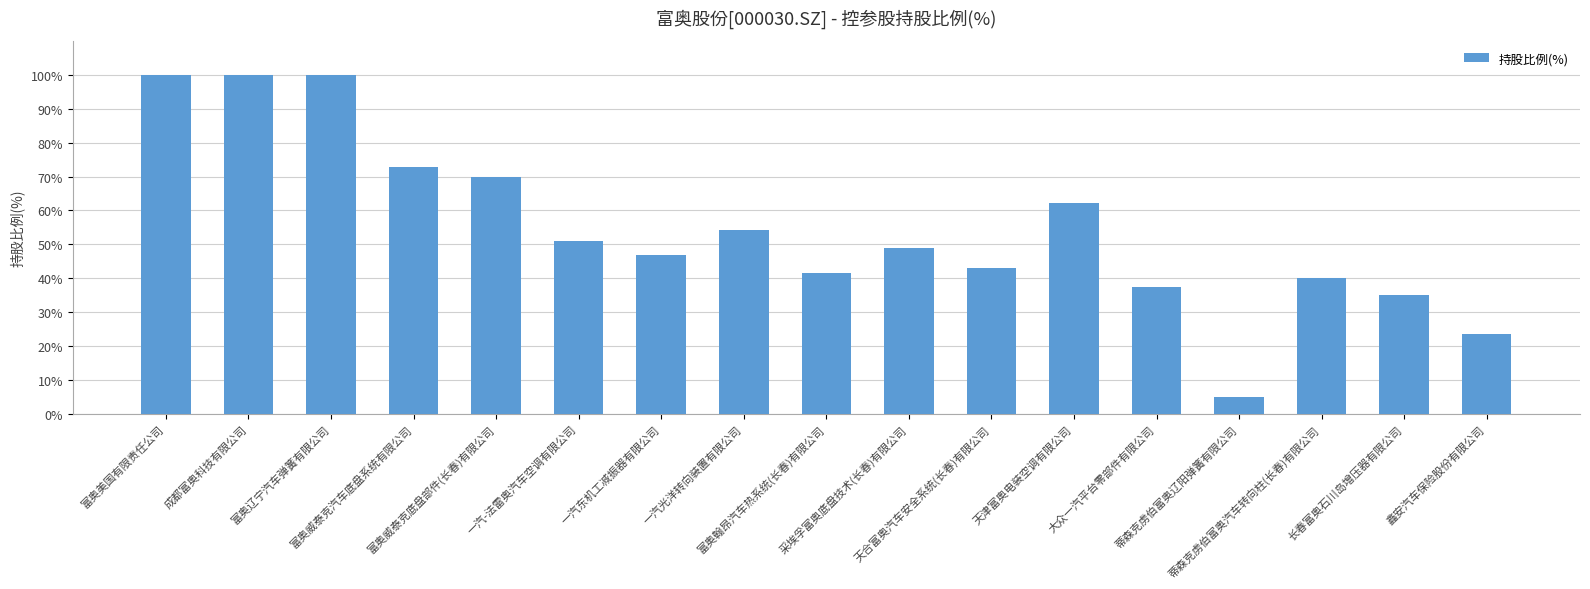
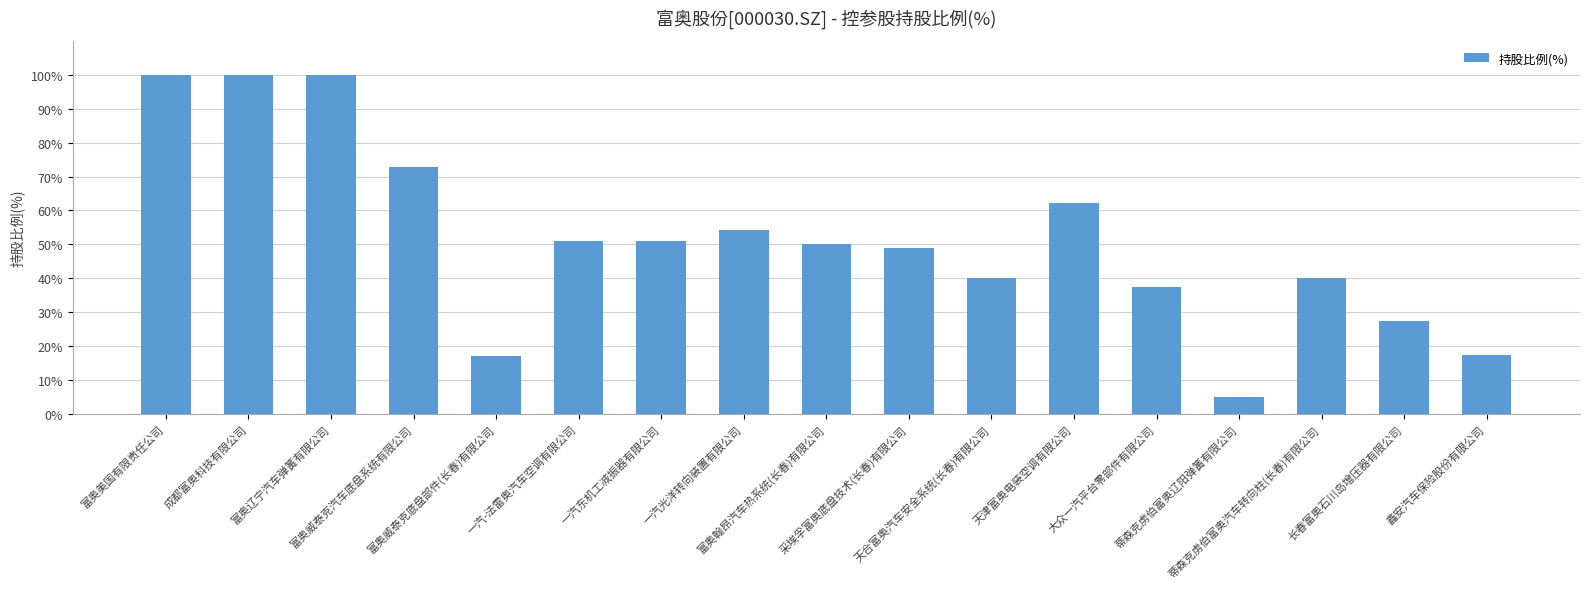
富奥威泰克底盘部件(长春)有限公司: 70% -> 17%
一汽东机工减振器有限公司: 47% -> 51%
富奥翰昂汽车热系统(长春)有限公司: 42% -> 50%
天合富奥汽车安全系统(长春)有限公司: 43% -> 40%
长春富奥石川岛增压器有限公司: 35% -> 27%
鑫安汽车保险股份有限公司: 24% -> 18%
